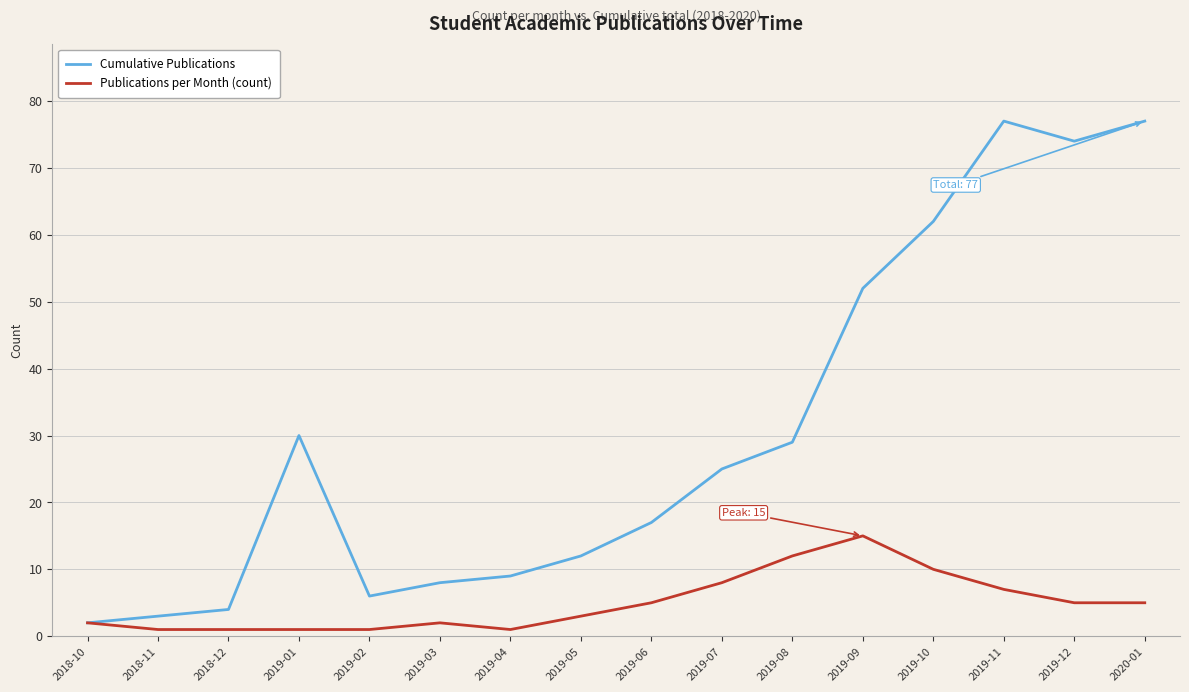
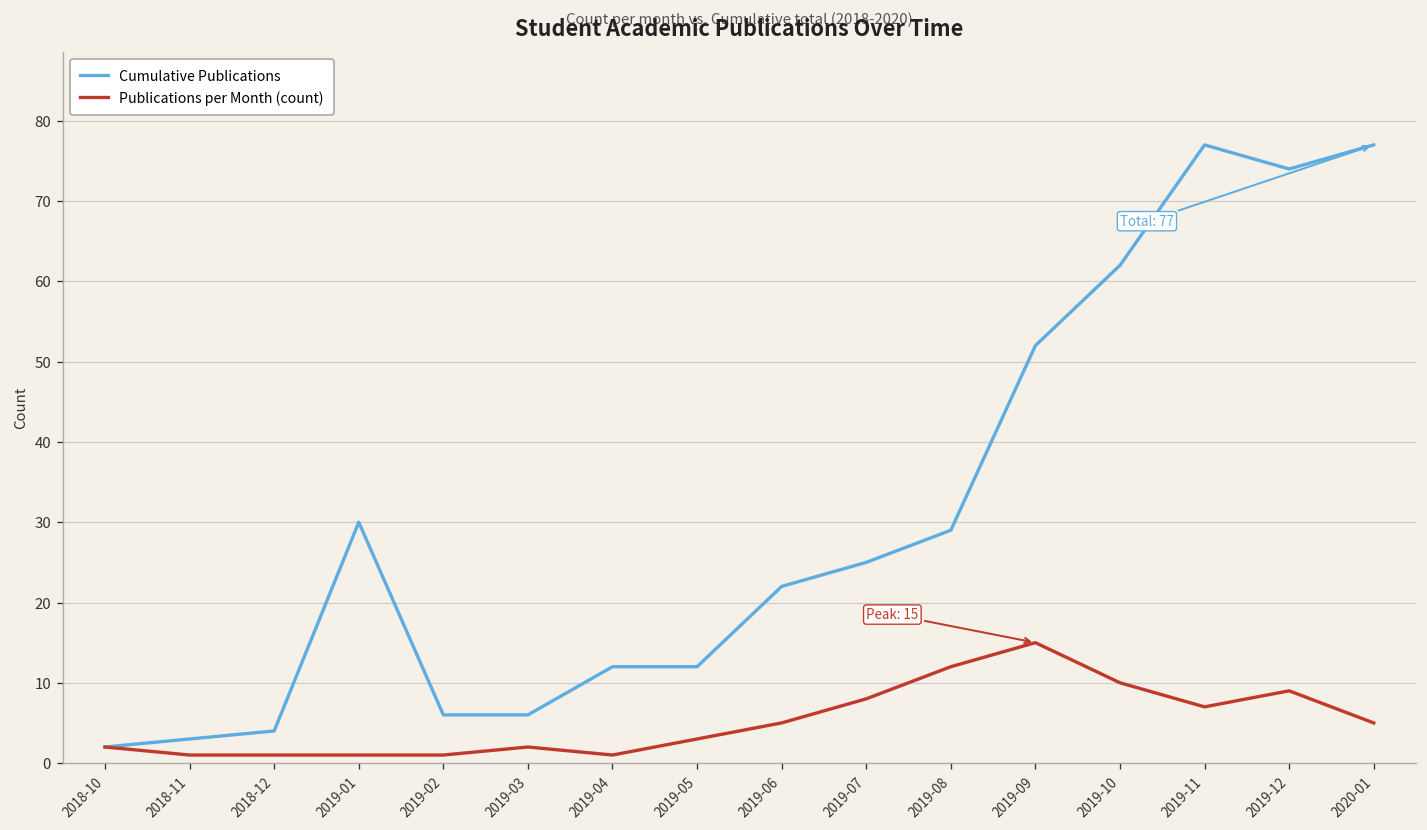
Cumulative Publications, 2019-03: 8 -> 6
Cumulative Publications, 2019-04: 9 -> 12
Cumulative Publications, 2019-06: 17 -> 22
Publications per Month (count), 2019-12: 5 -> 9
